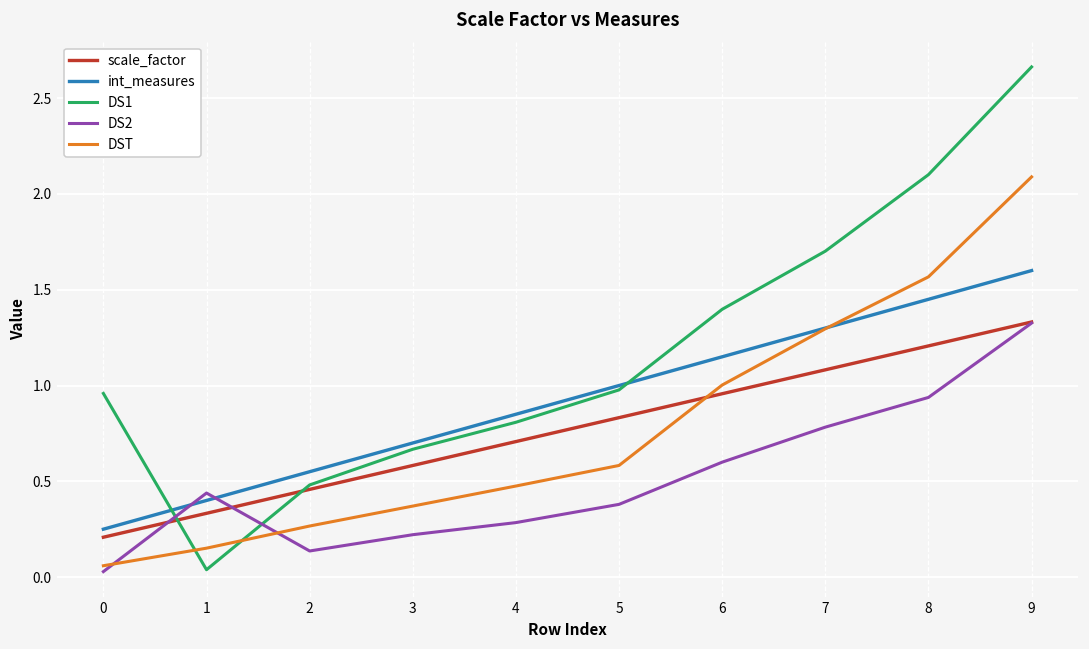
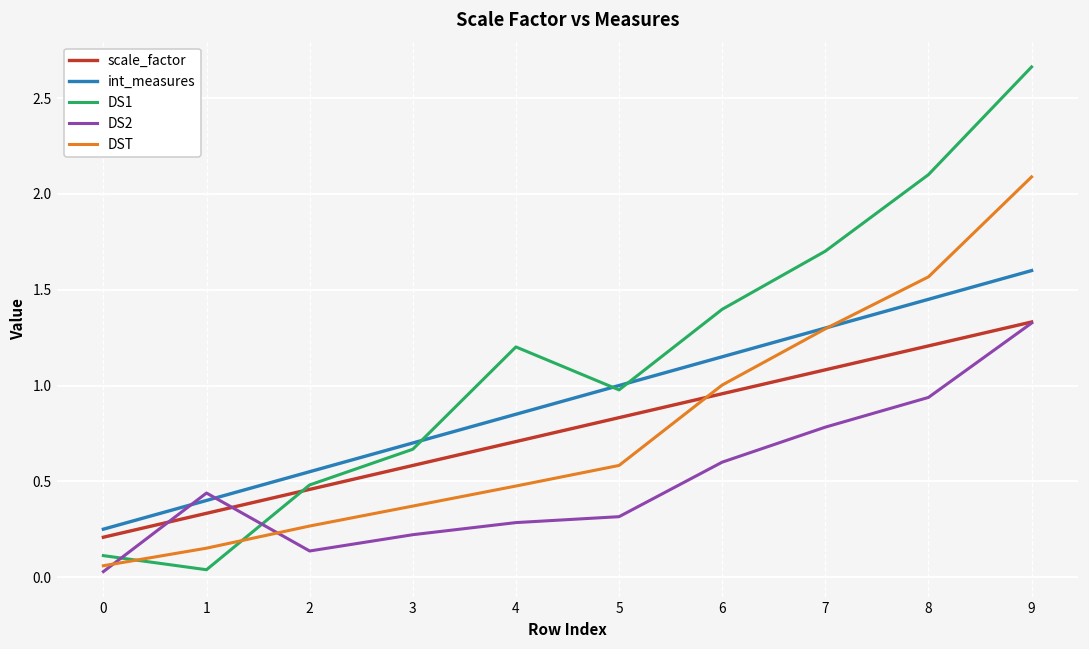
DS1, 0: 0.96 -> 0.11
DS1, 4: 0.81 -> 1.20
DS2, 5: 0.38 -> 0.32
